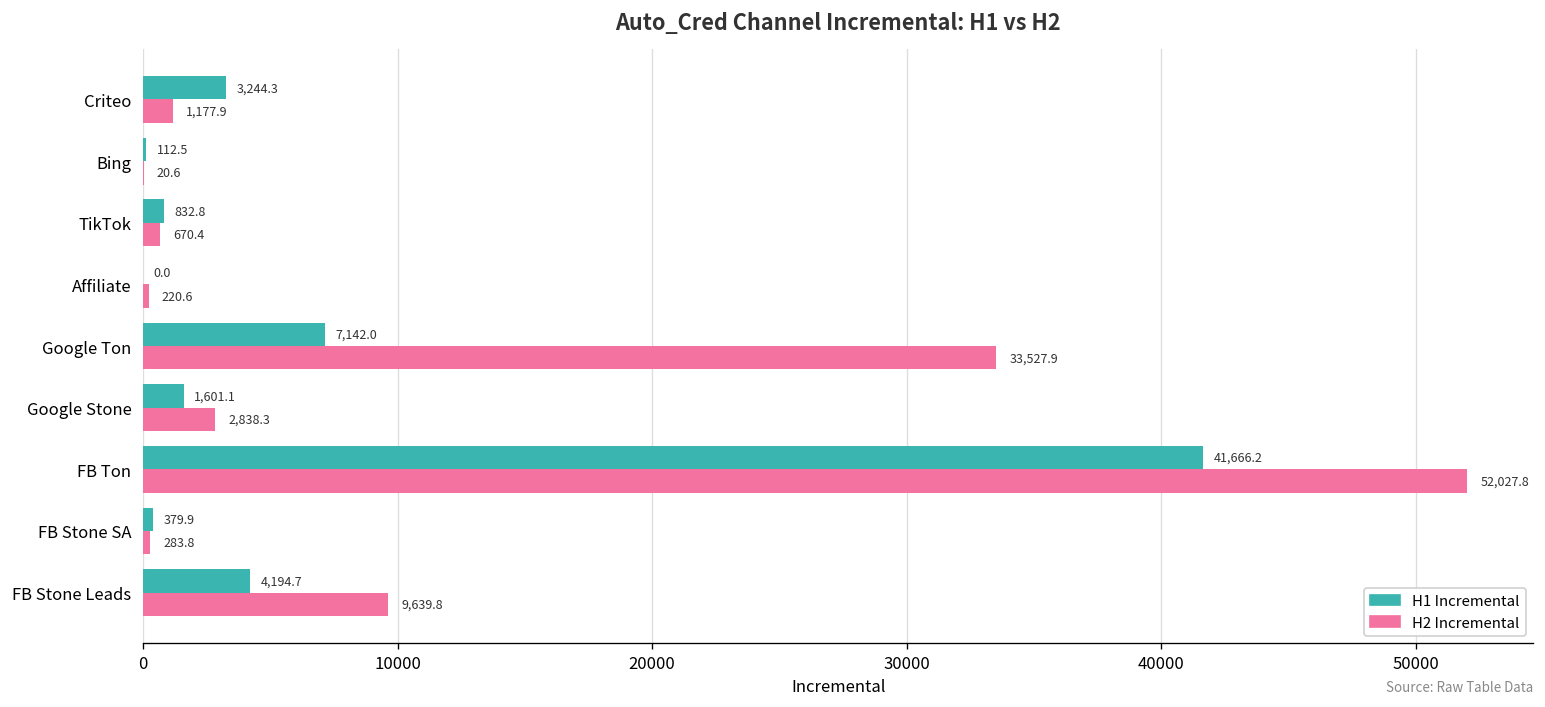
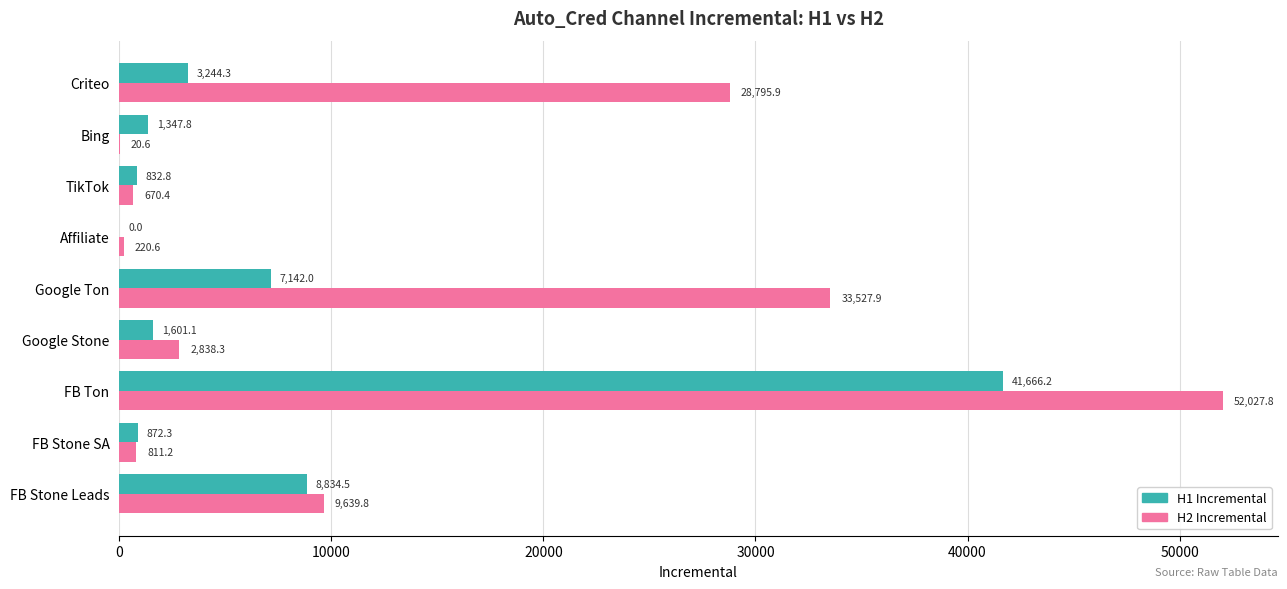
H2 Incremental, Criteo: 1,177.9 -> 28,795.9
H1 Incremental, Bing: 112.5 -> 1,347.8
H1 Incremental, FB Stone SA: 379.9 -> 872.3
H2 Incremental, FB Stone SA: 283.8 -> 811.2
H1 Incremental, FB Stone Leads: 4,194.7 -> 8,834.5
